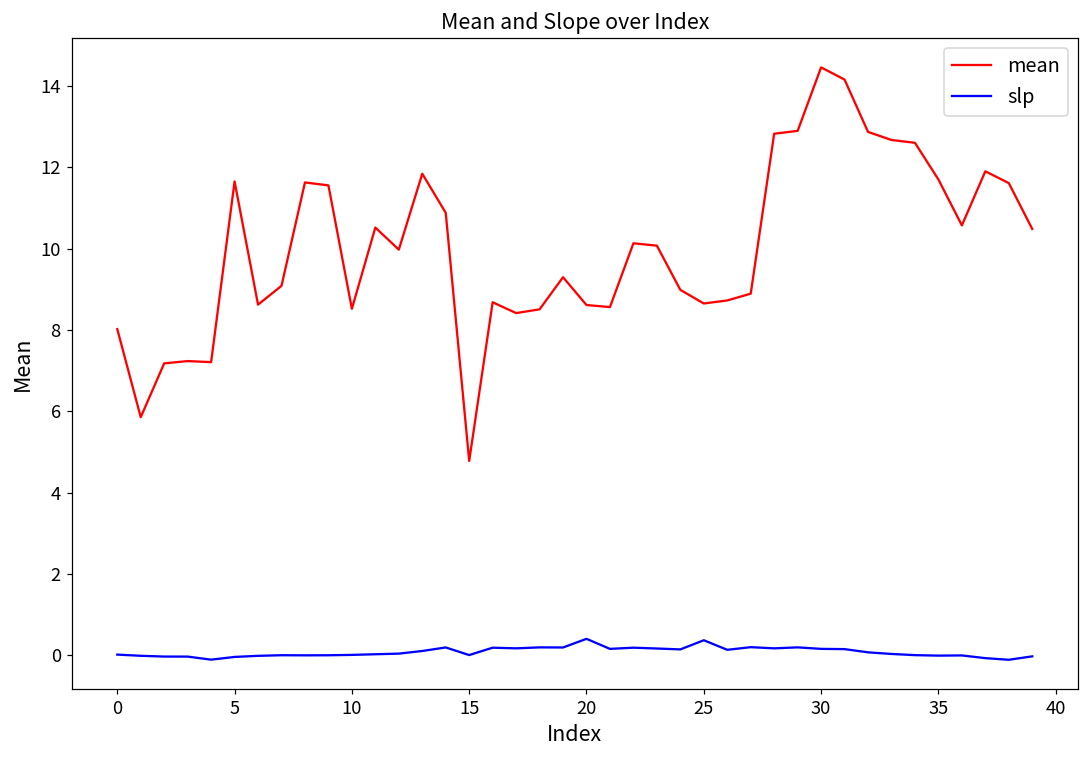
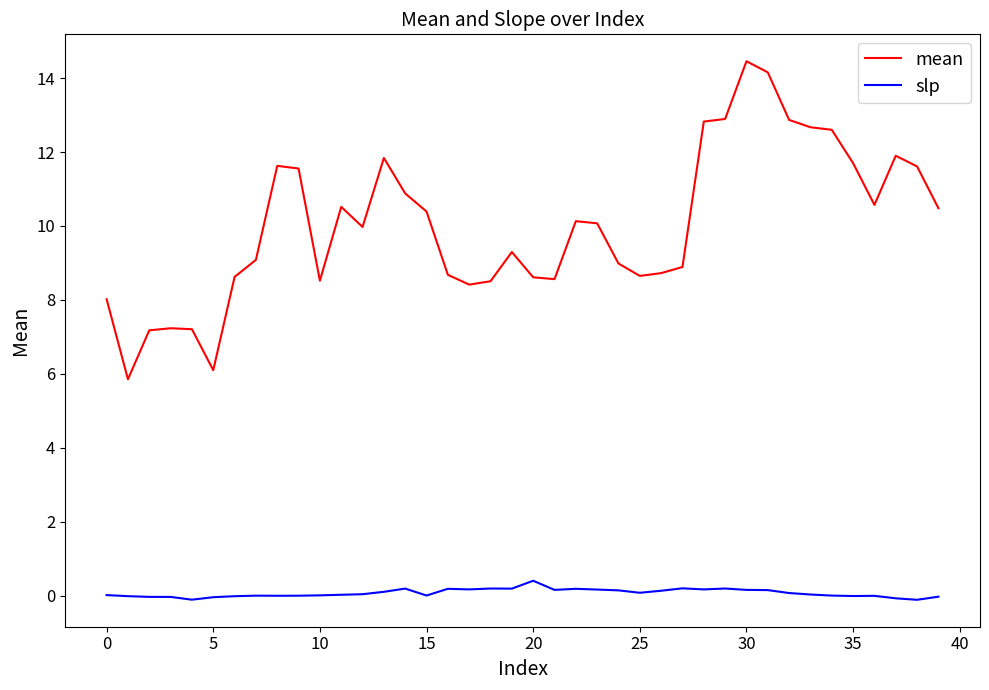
mean, 5: 11.7 -> 6.1
mean, 15: 4.8 -> 10.4
slp, 25: 0.4 -> 0.1
